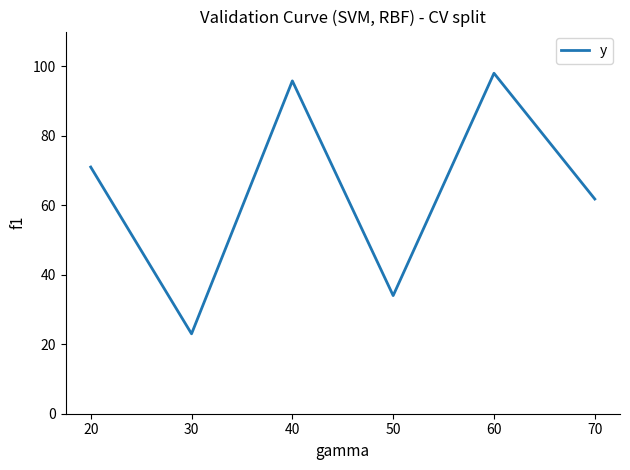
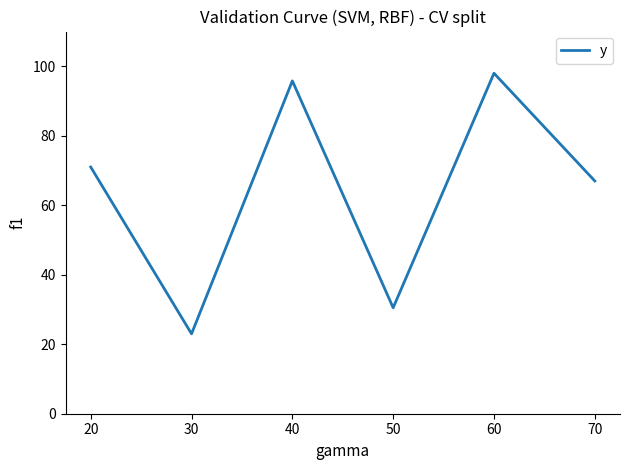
50: 34 -> 31
70: 62 -> 67
